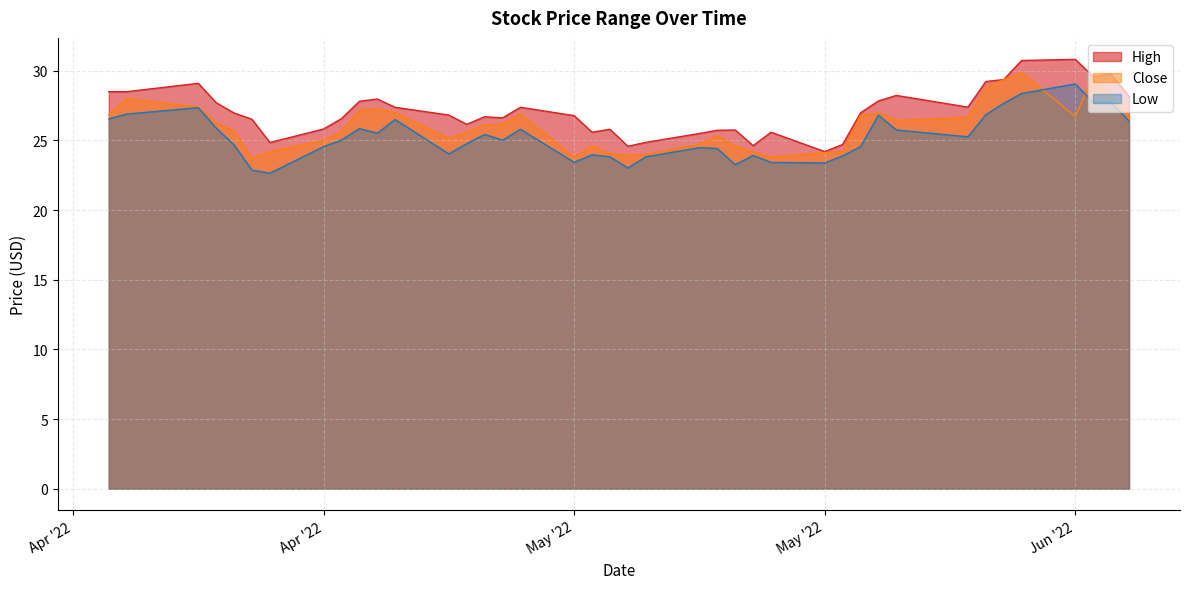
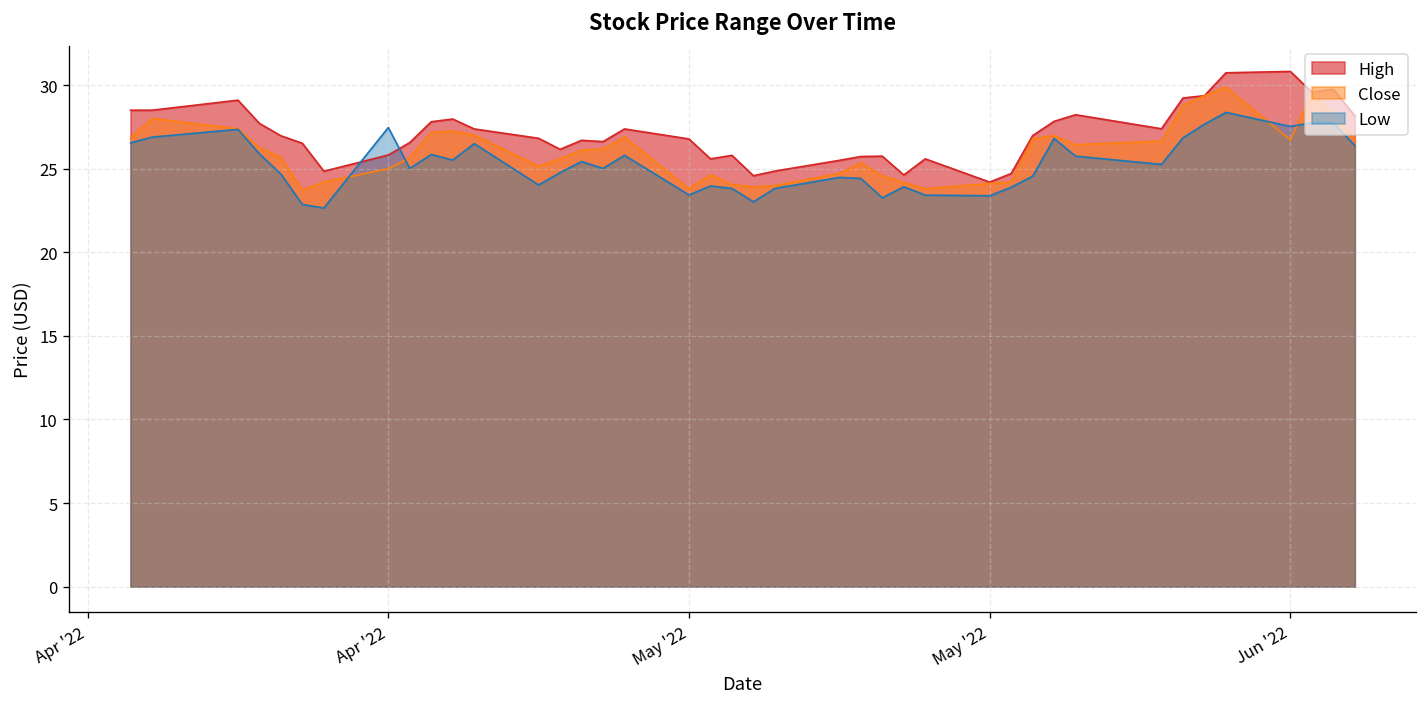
Low, Apr '22: 24.5 -> 27.5
Low, Jun '22: 29.1 -> 27.5
